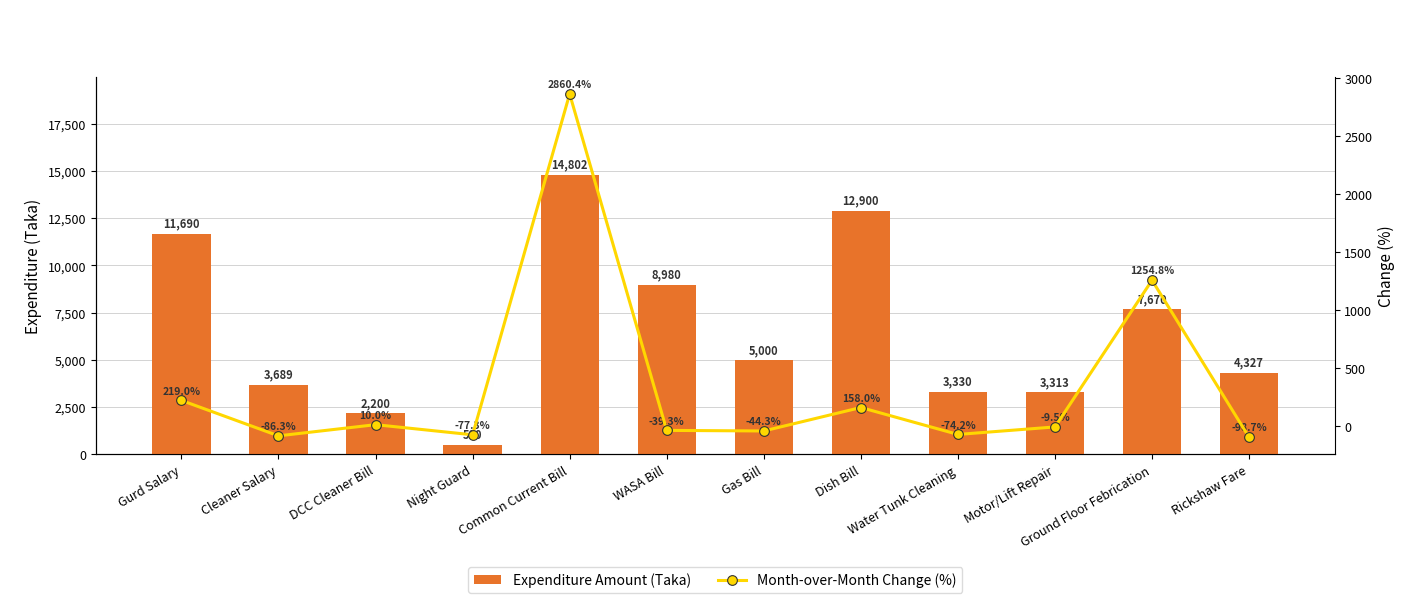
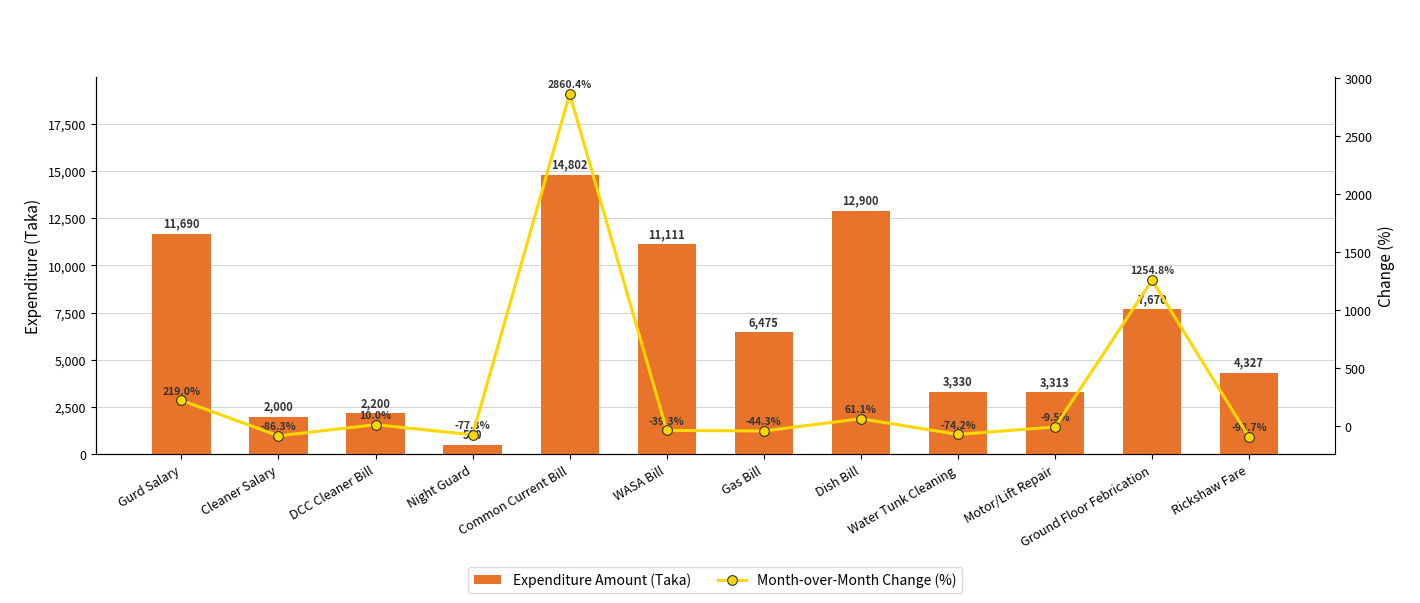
Expenditure Amount (Taka), Cleaner Salary: 3,689 -> 2,000
Expenditure Amount (Taka), WASA Bill: 8,980 -> 11,111
Expenditure Amount (Taka), Gas Bill: 5,000 -> 6,475
Month-over-Month Change (%), Dish Bill: 158.0% -> 61.1%
